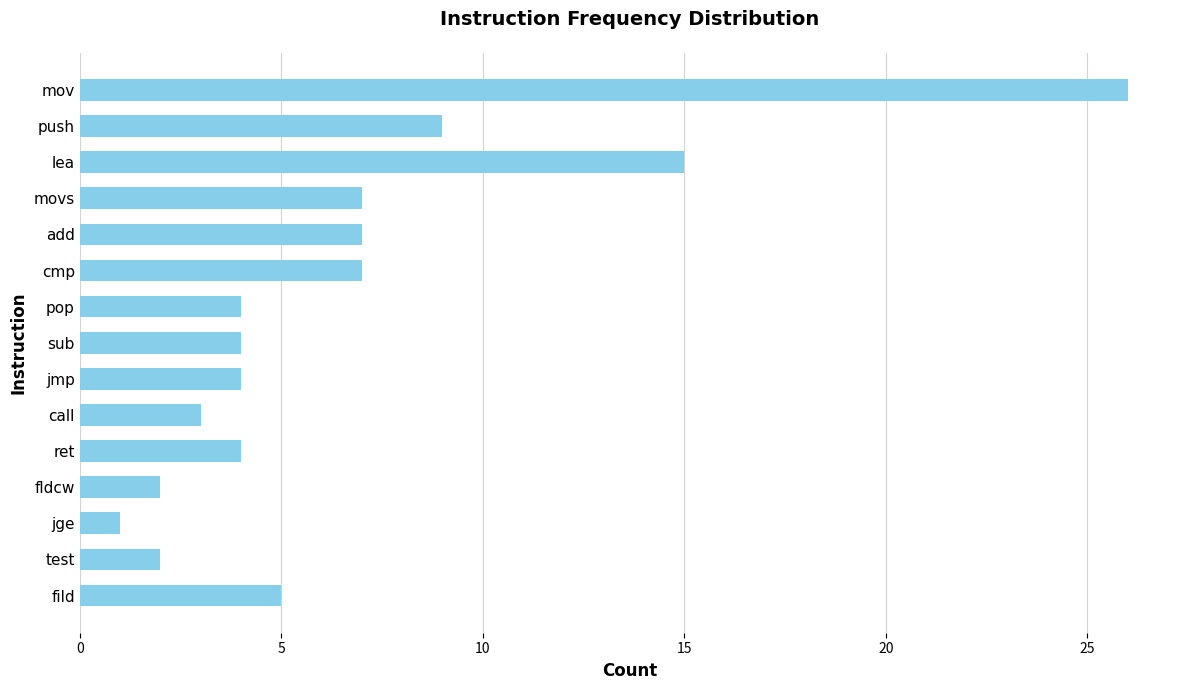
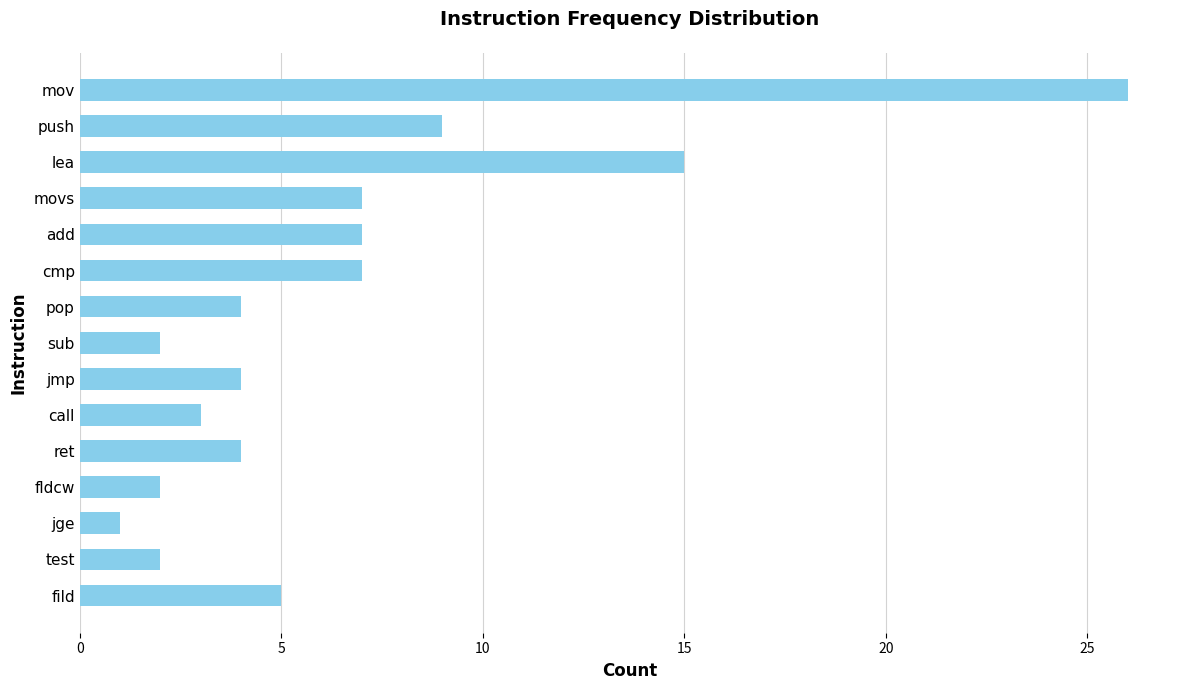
sub: 4 -> 2
